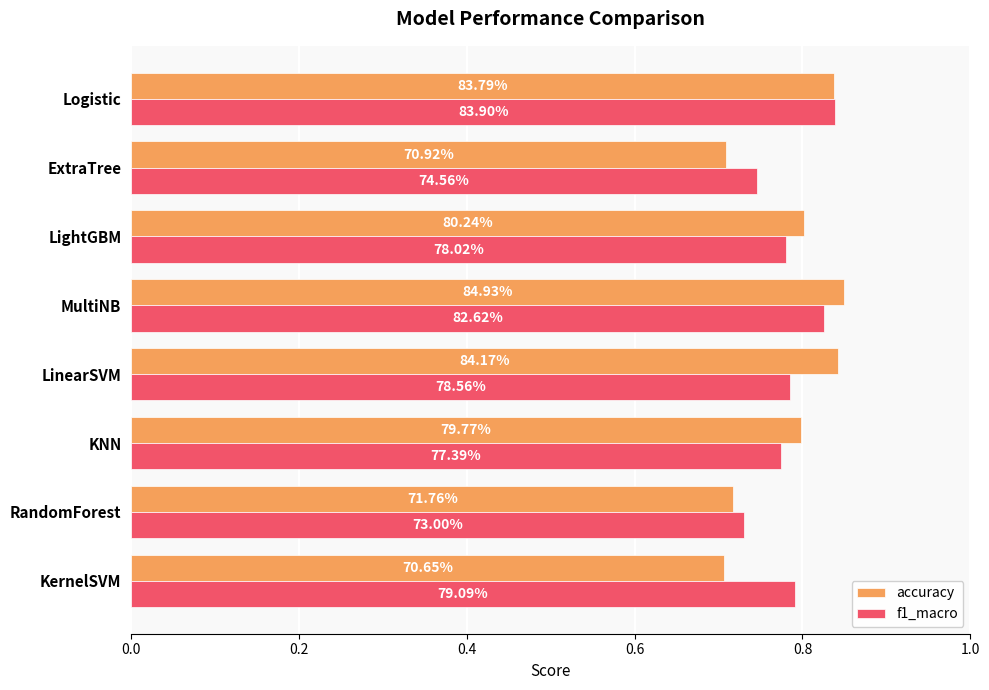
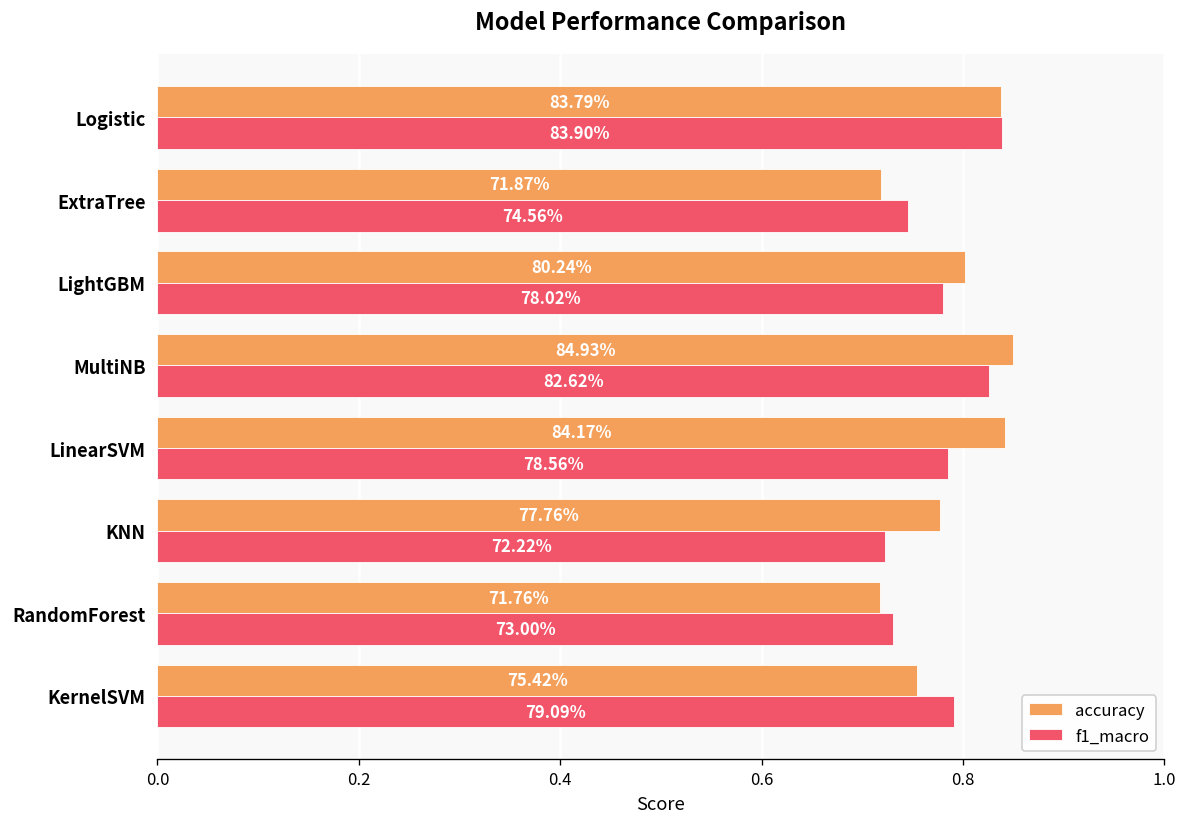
accuracy, ExtraTree: 70.92% -> 71.87%
accuracy, KNN: 79.77% -> 77.76%
f1_macro, KNN: 77.39% -> 72.22%
accuracy, KernelSVM: 70.65% -> 75.42%
